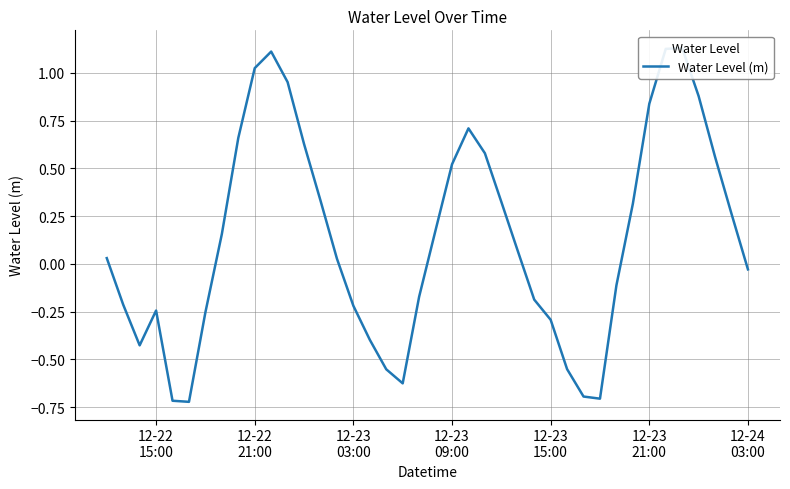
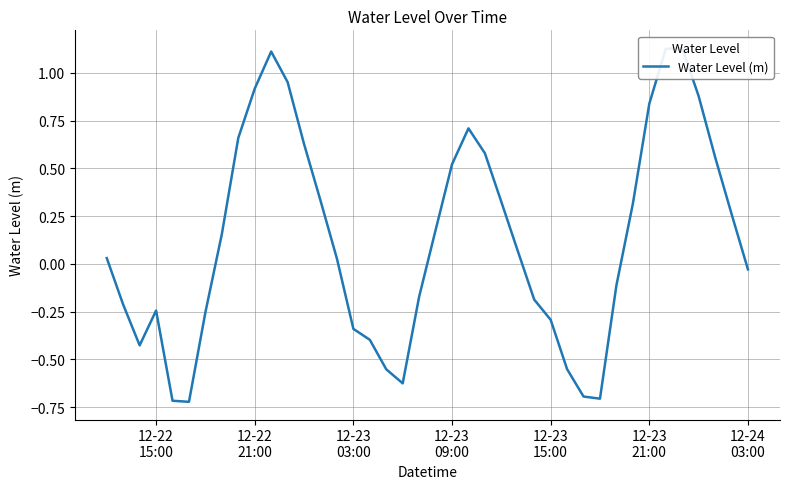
12-22 21:00: 1.02 -> 0.92
12-23 03:00: -0.22 -> -0.34
